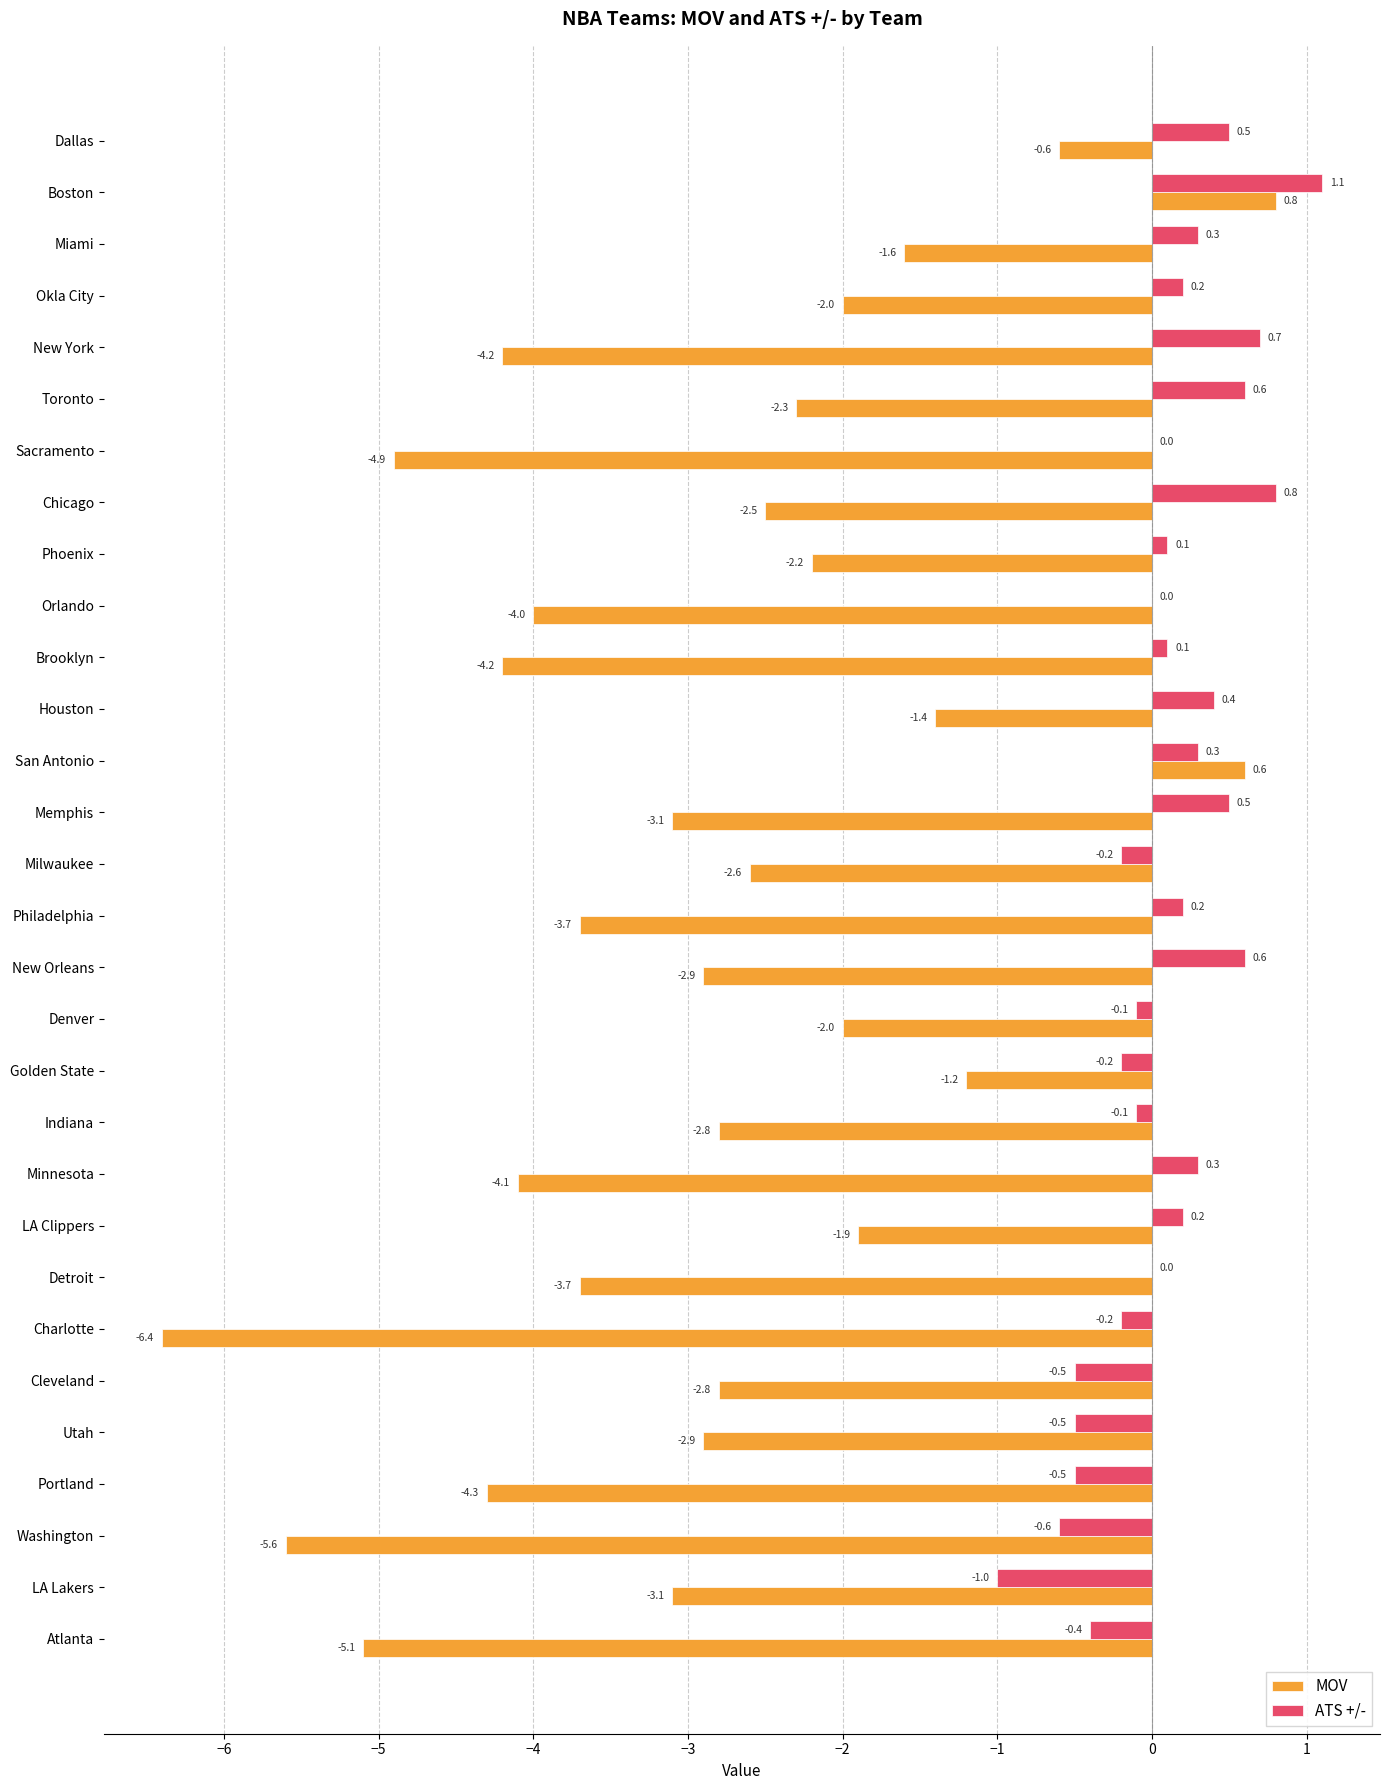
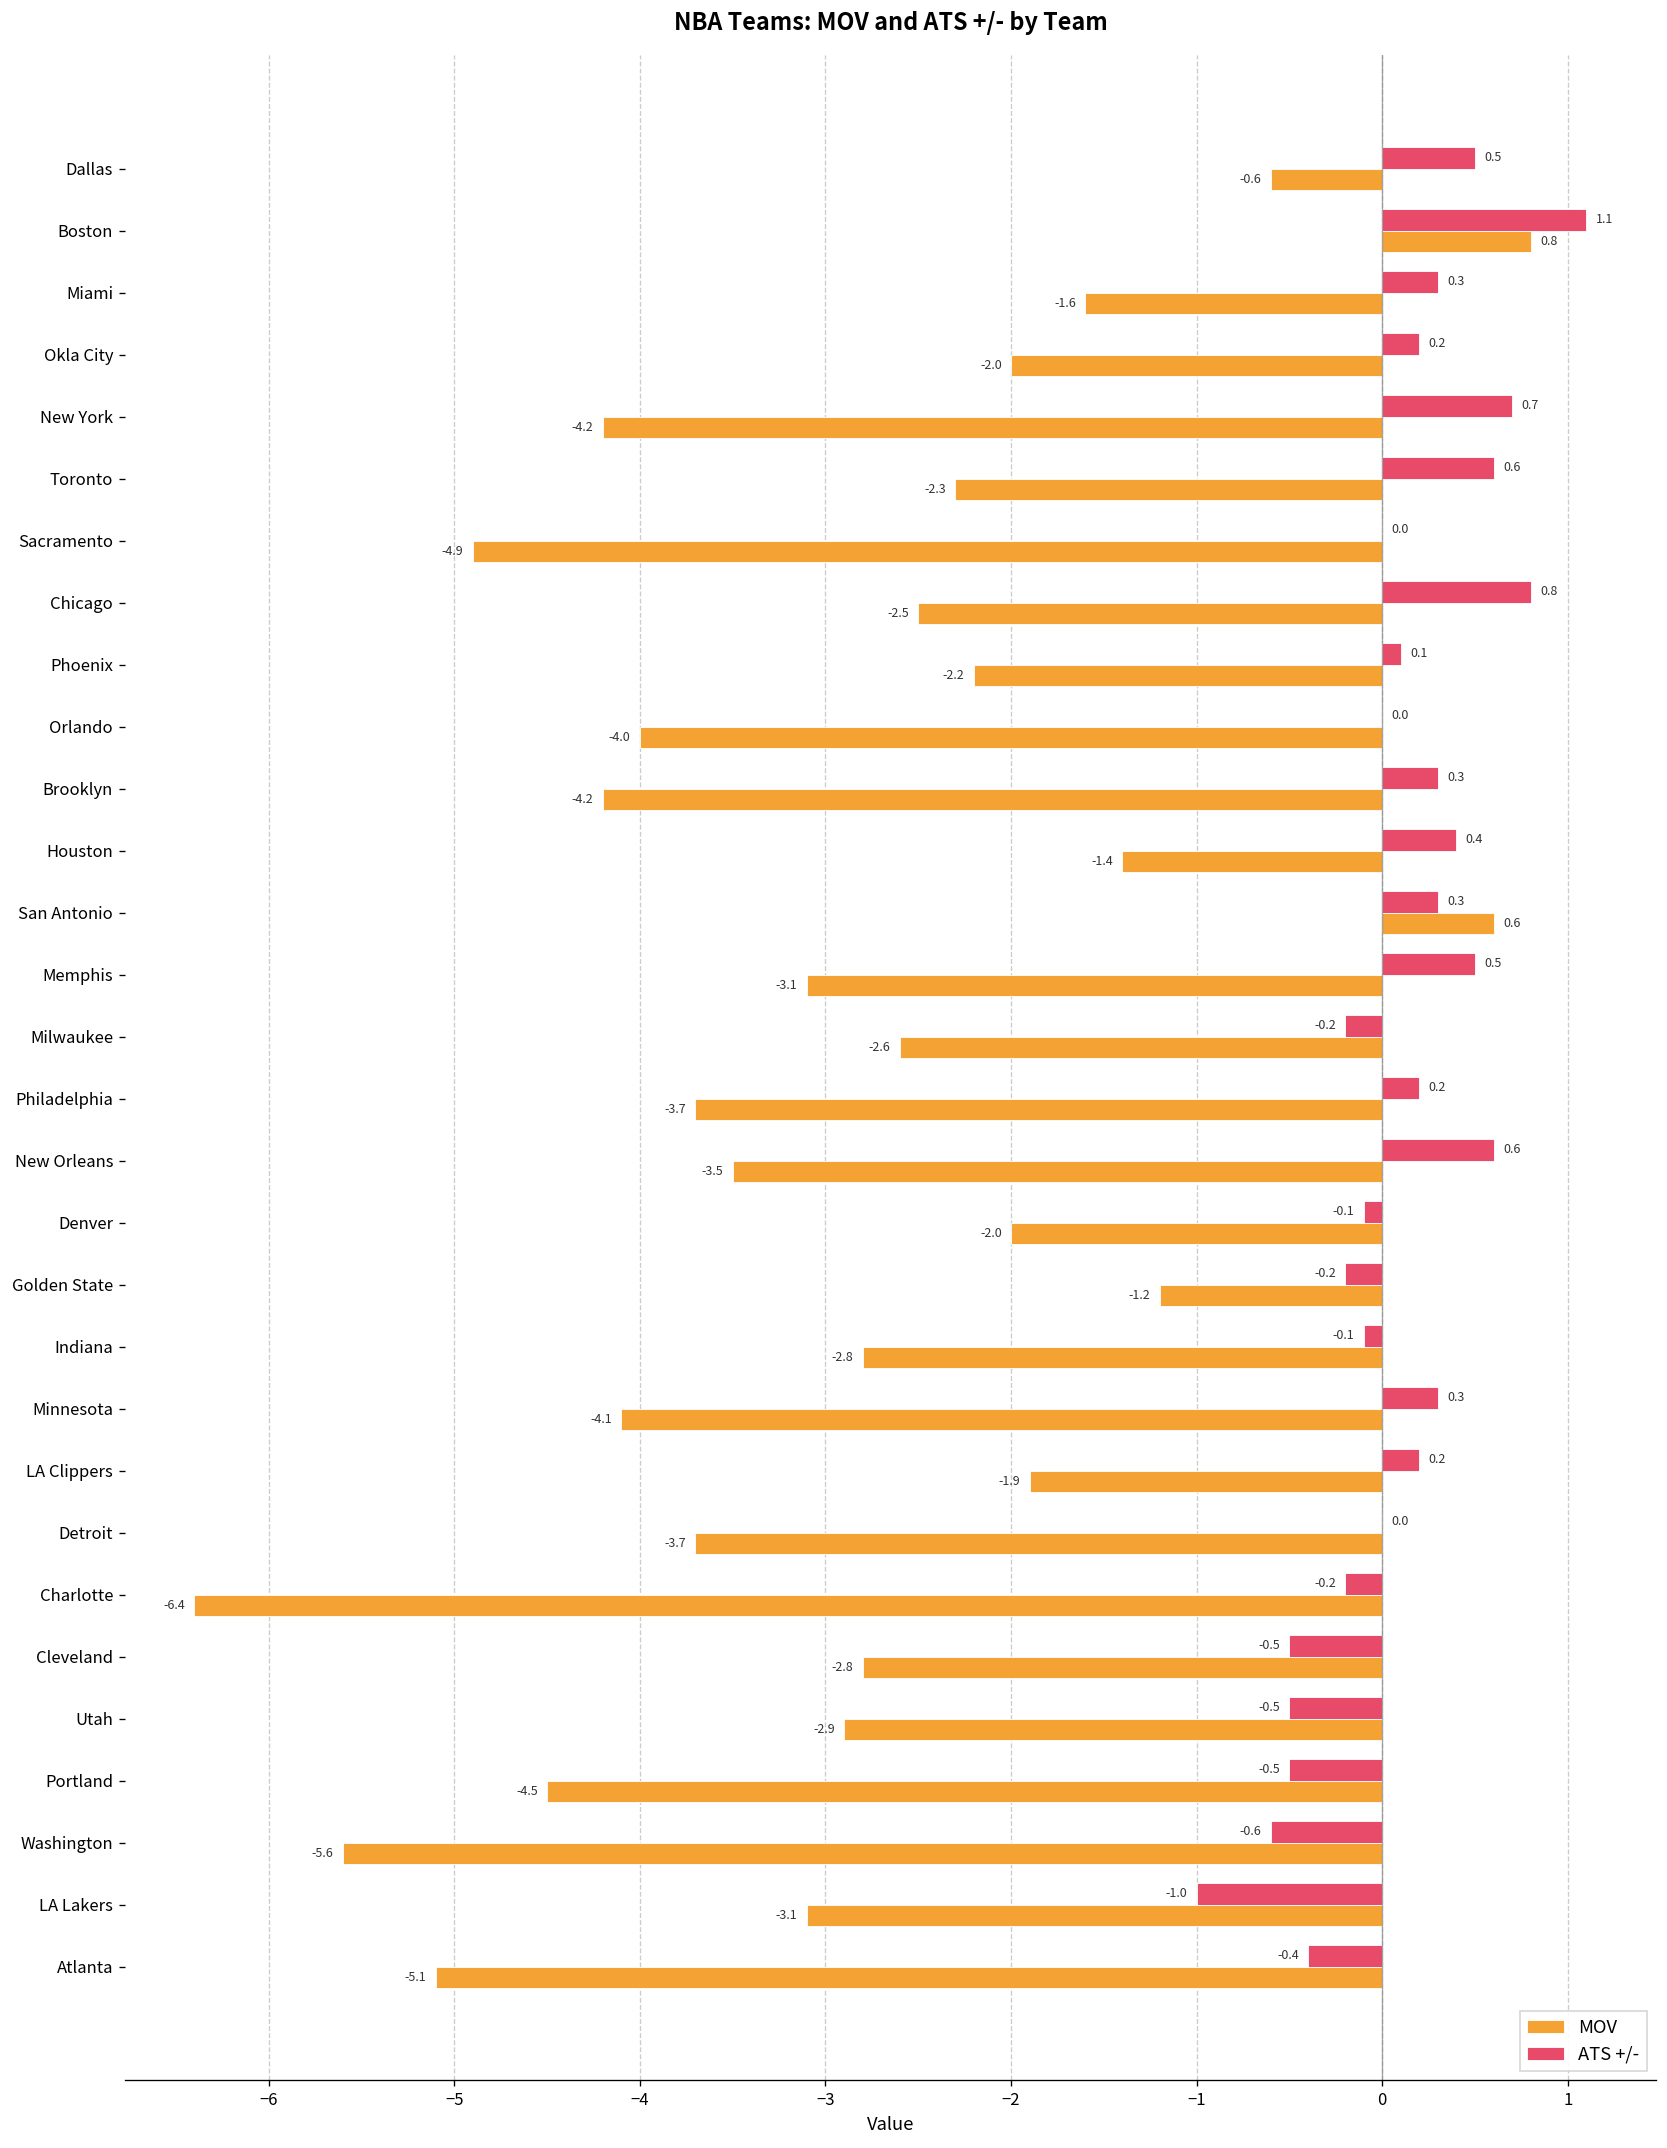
ATS +/-, Brooklyn: 0.1 -> 0.3
MOV, New Orleans: -2.9 -> -3.5
MOV, Portland: -4.3 -> -4.5
